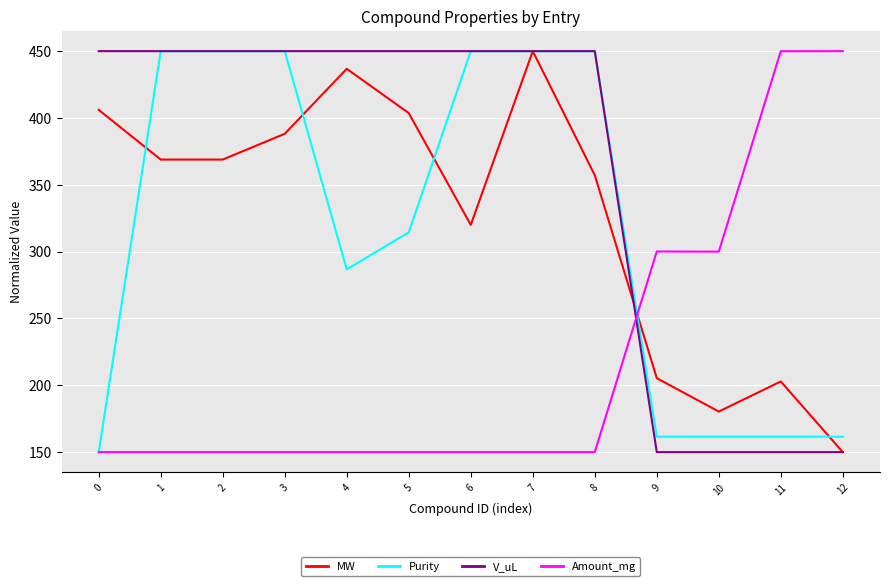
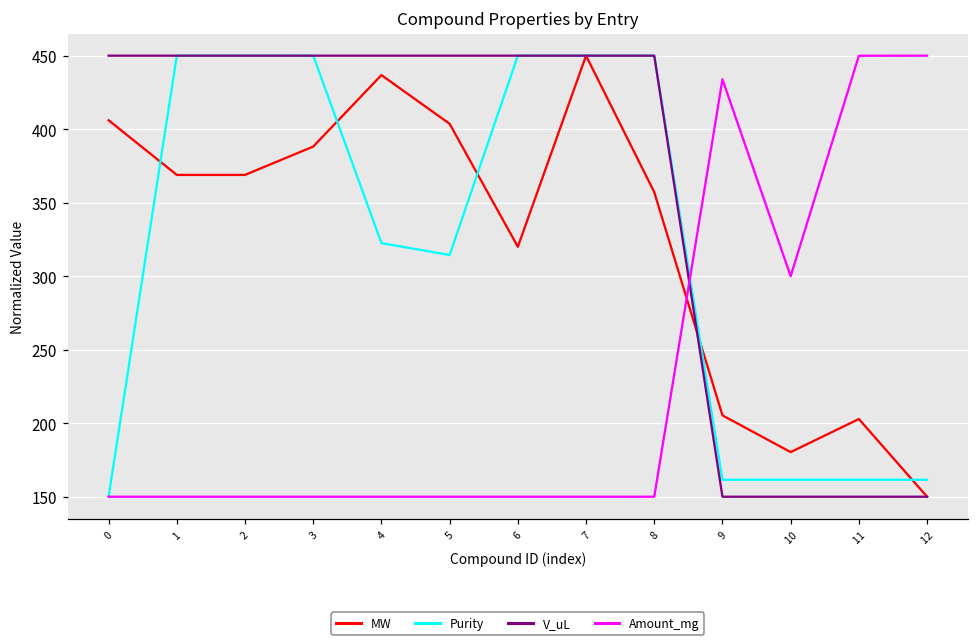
Purity, 4: 287 -> 322
Amount_mg, 9: 300 -> 434
